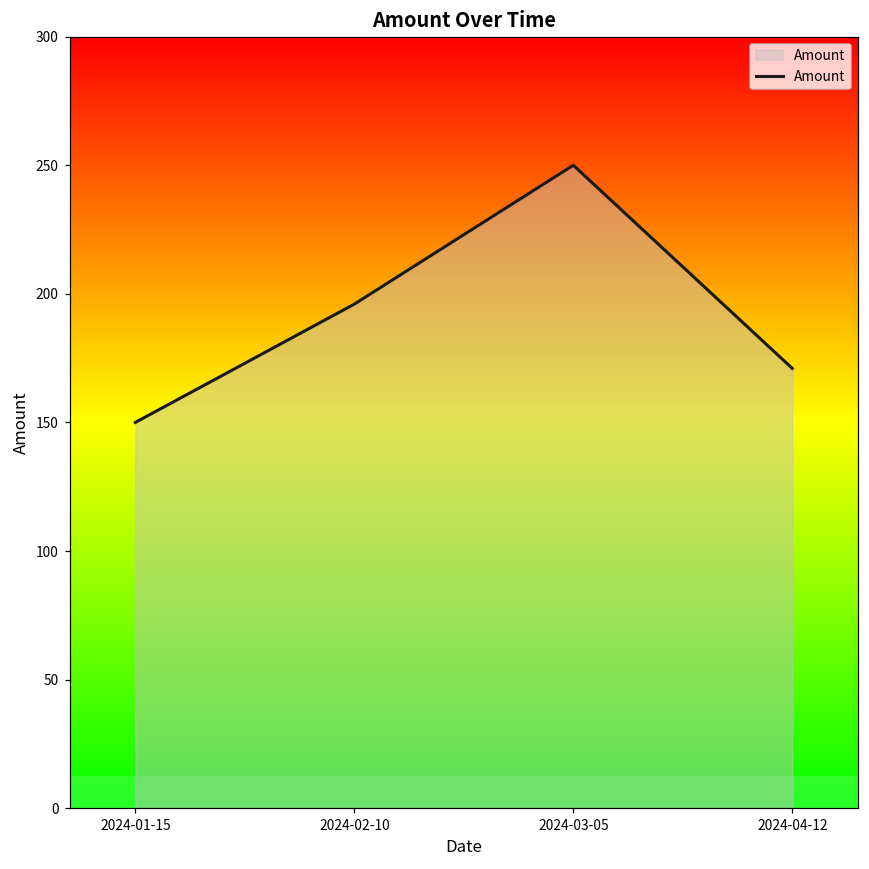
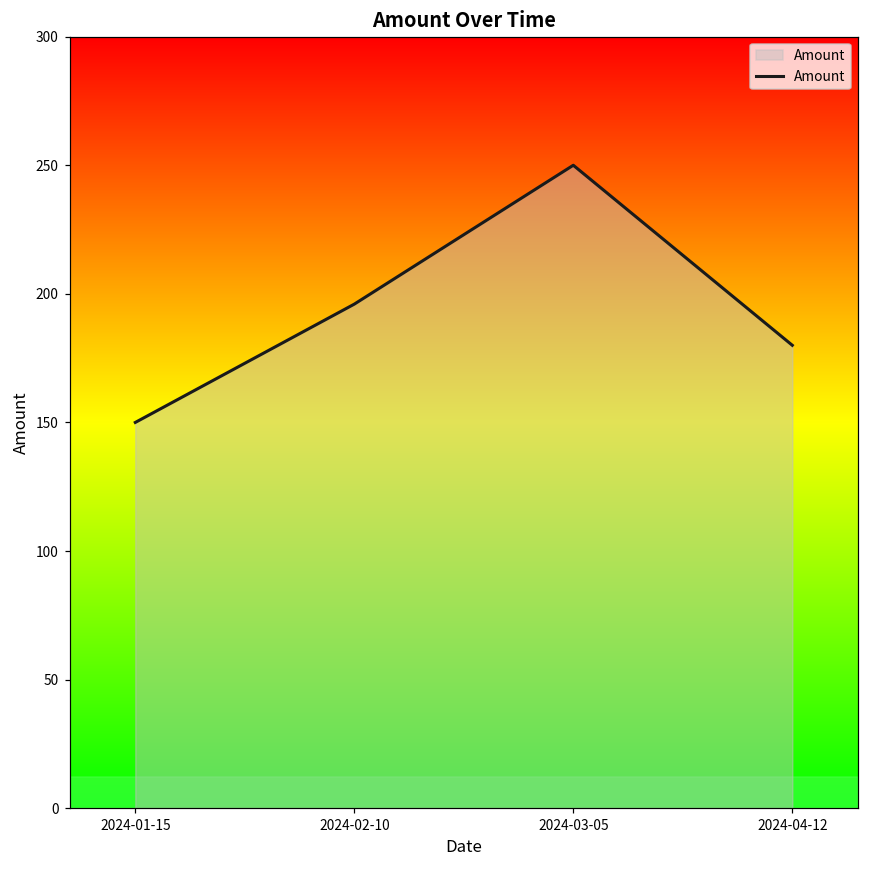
2024-04-12: 171 -> 180
